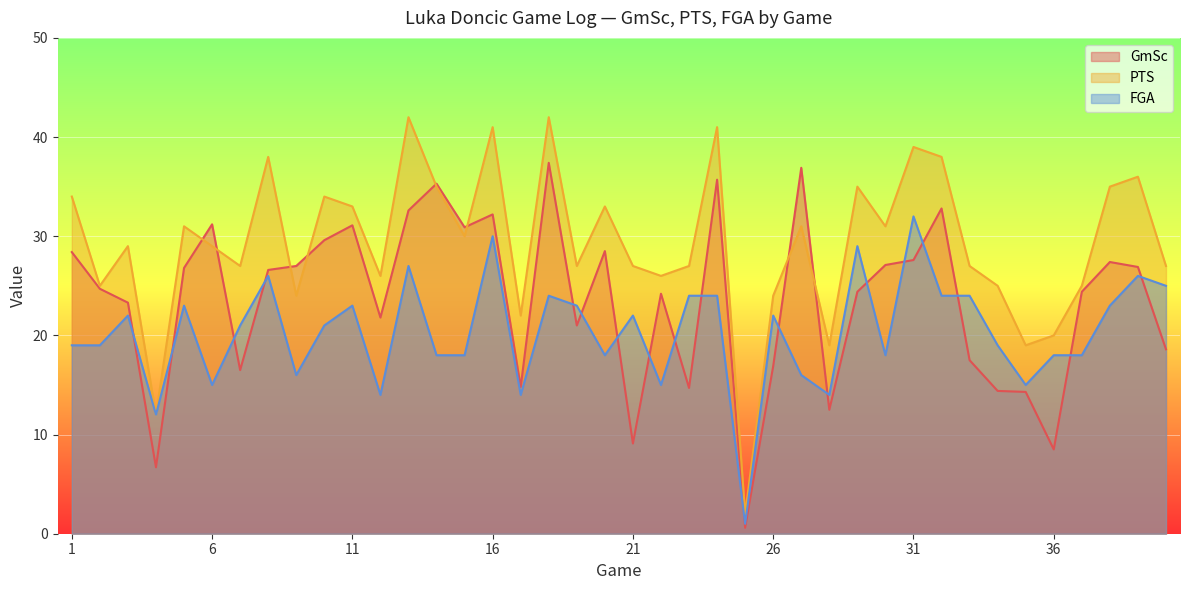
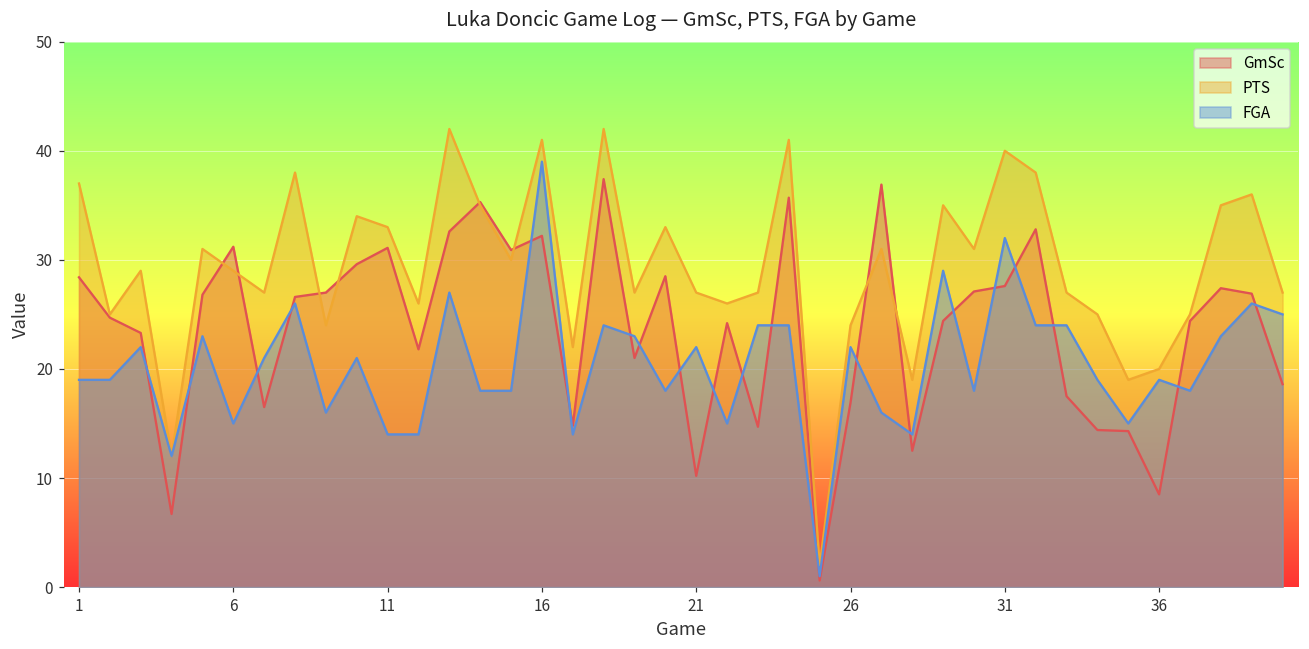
PTS, 1: 34 -> 37
FGA, 11: 23 -> 14
FGA, 16: 30 -> 39
GmSc, 21: 9 -> 10
PTS, 31: 39 -> 40
FGA, 36: 18 -> 19
